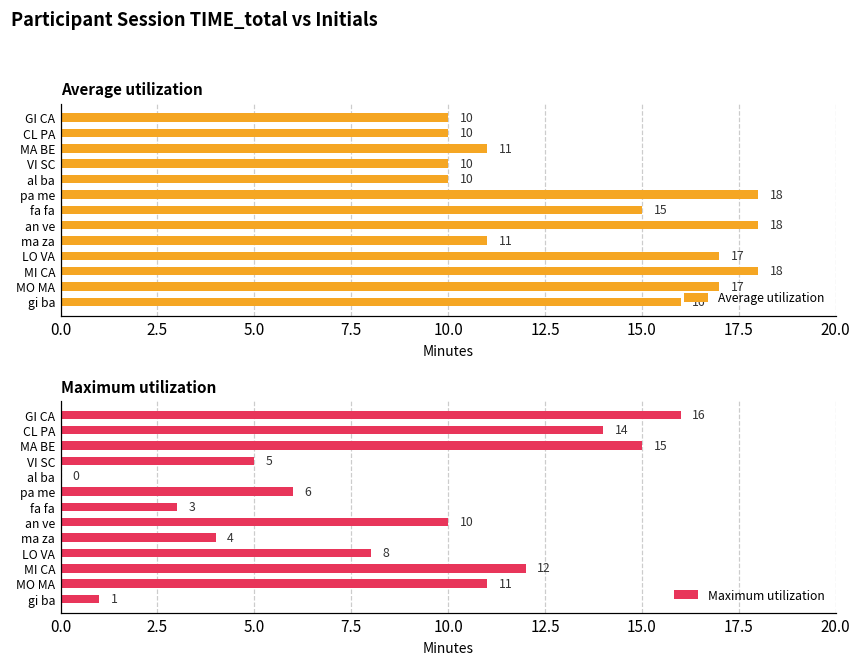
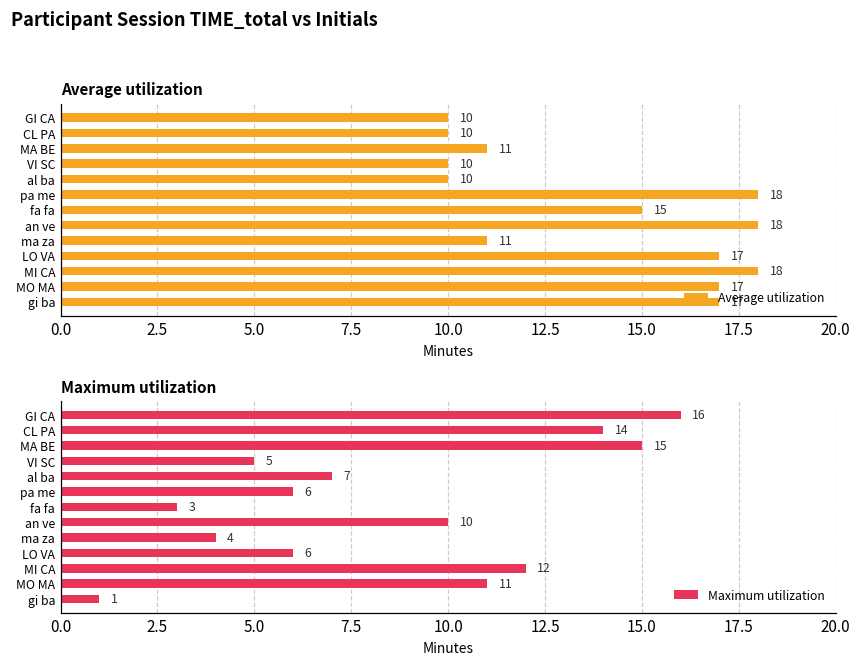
Average utilization, gi ba: 16 -> 17
Maximum utilization, al ba: 0 -> 7
Maximum utilization, LO VA: 8 -> 6
